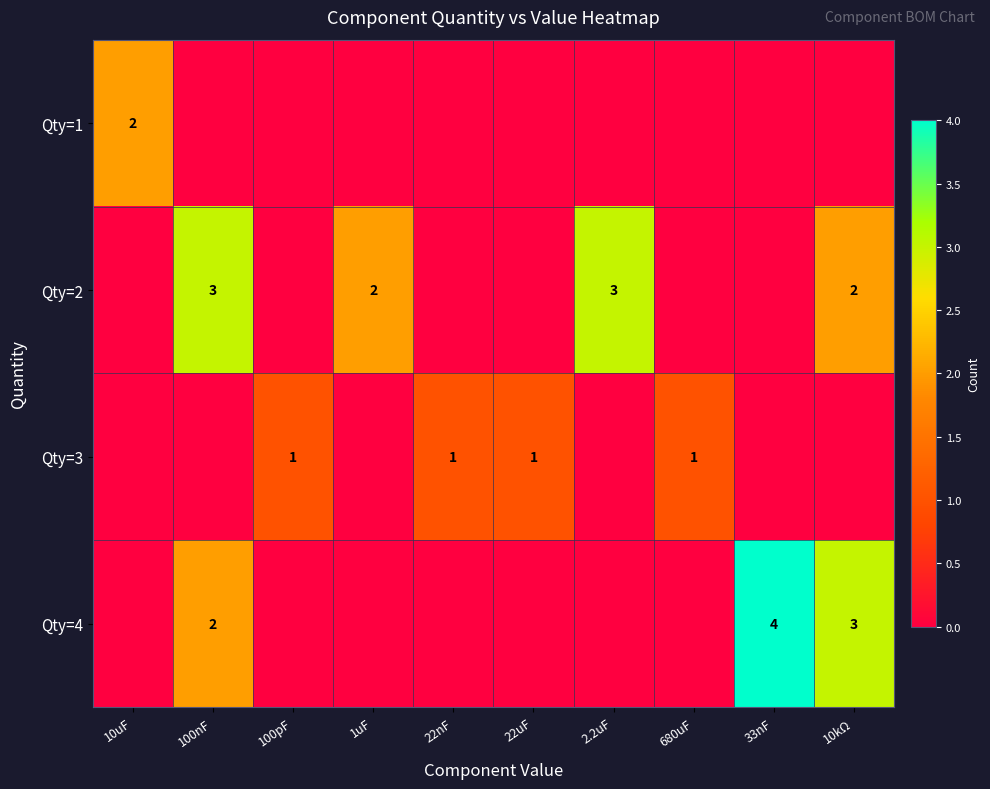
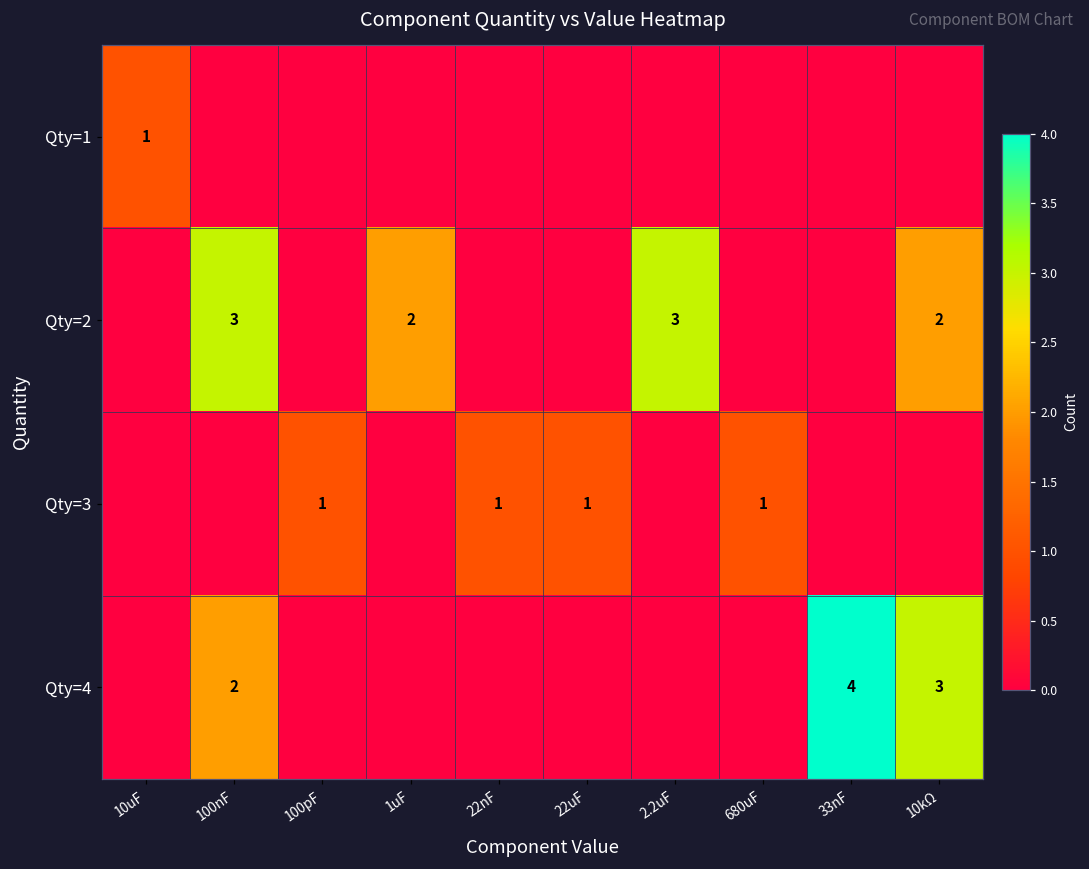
Qty=1, 10uF: 2 -> 1
